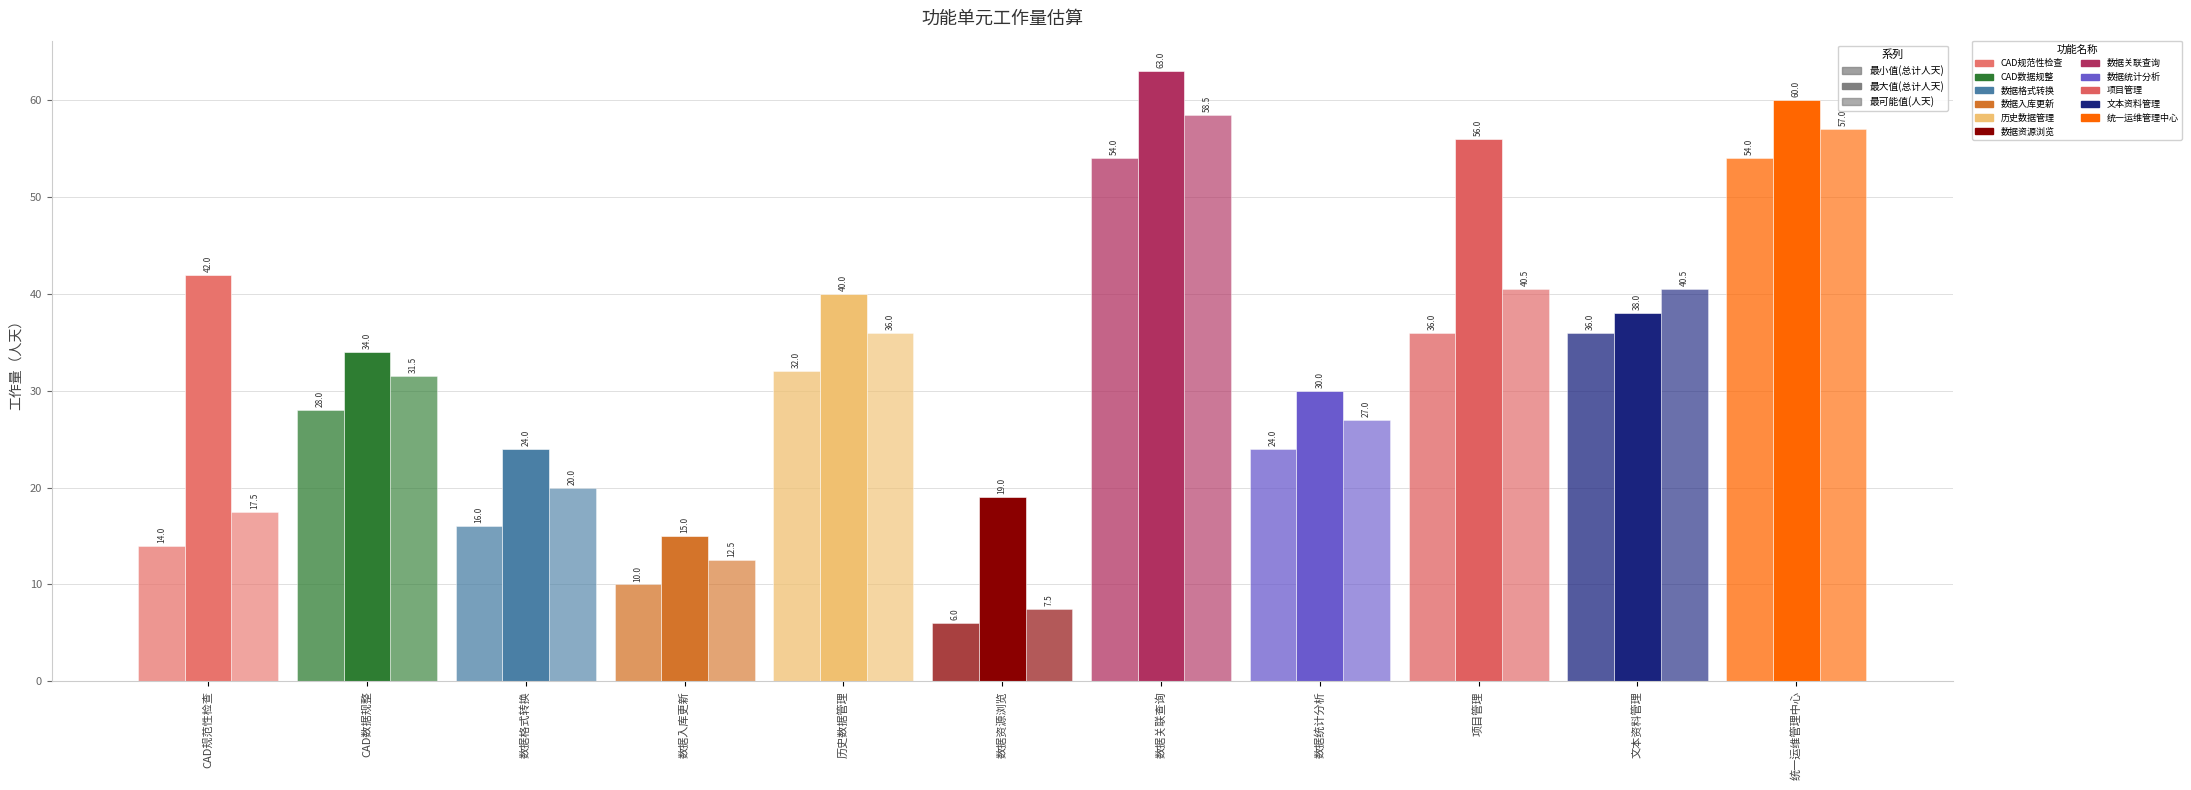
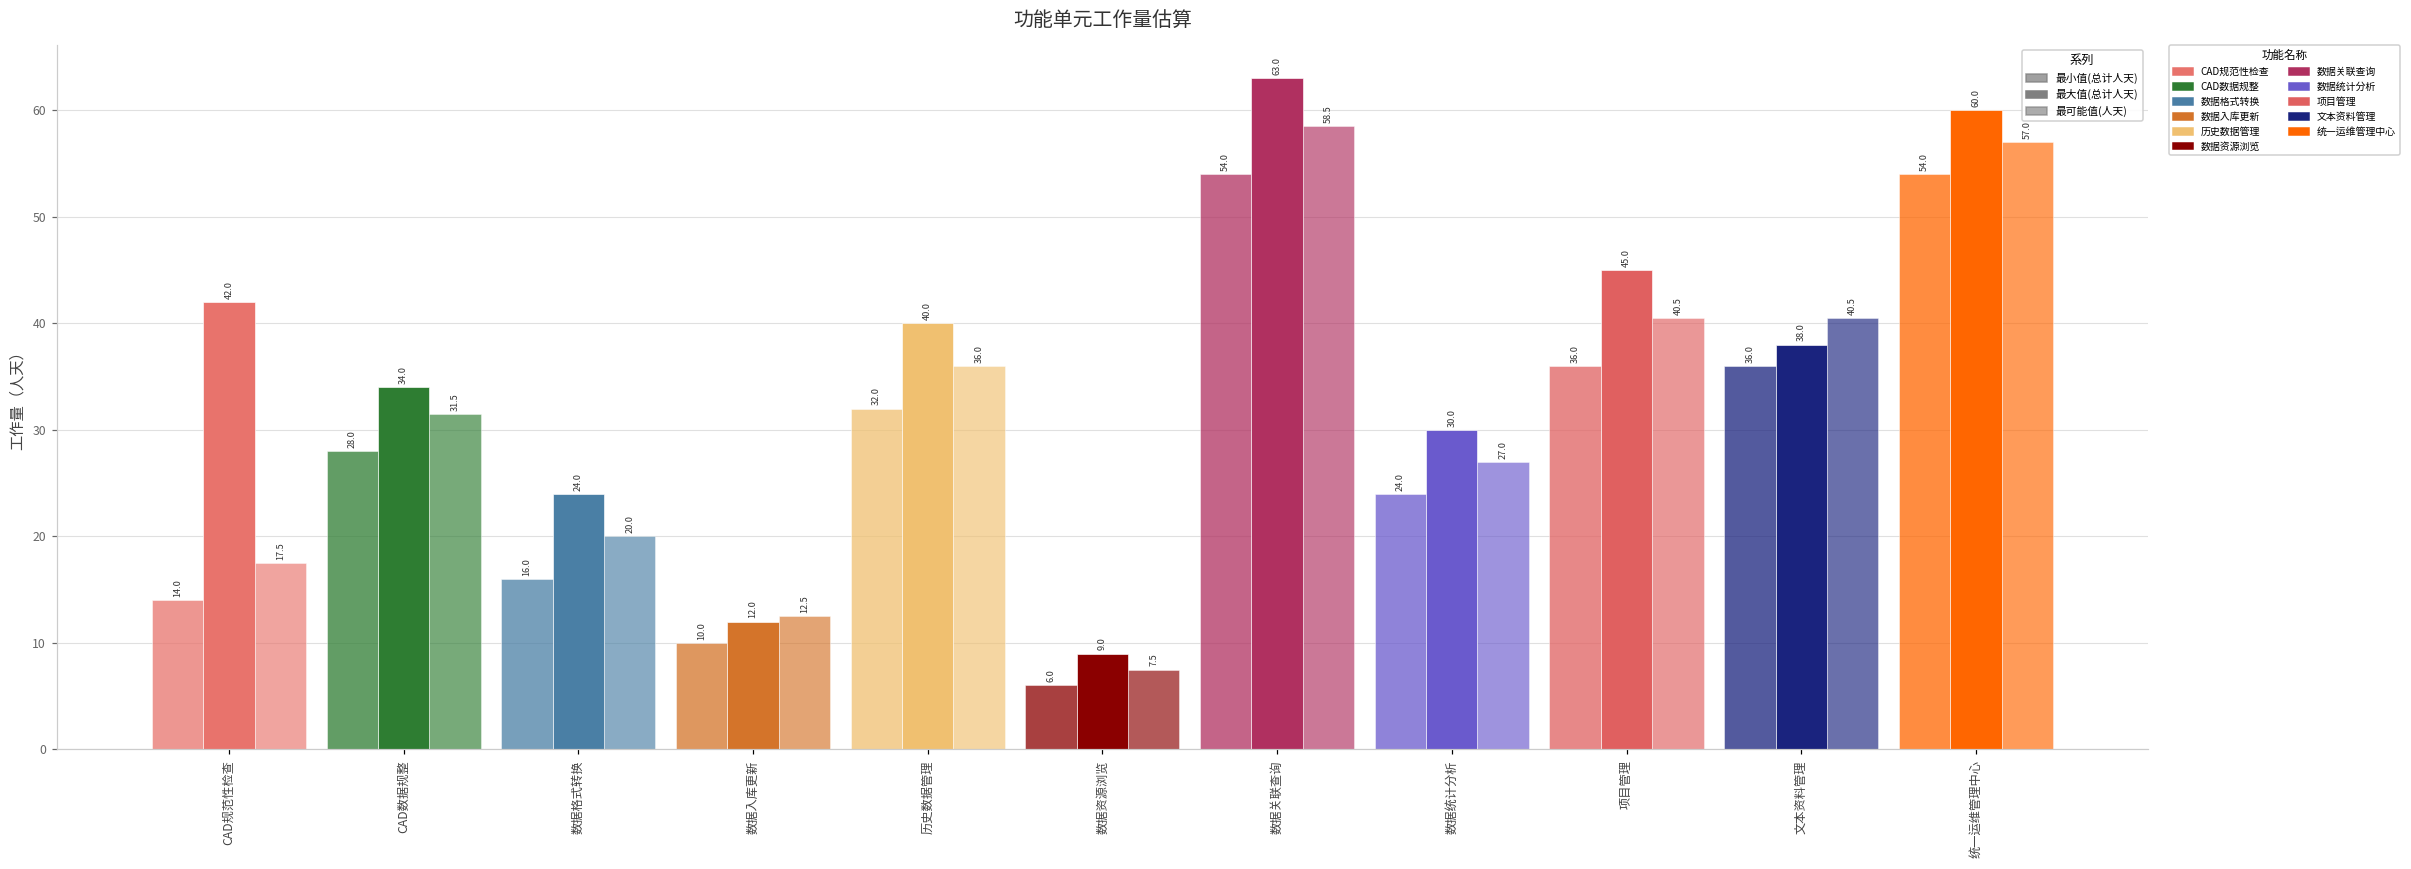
数据入库更新: 15.0 -> 12.0
数据资源浏览: 19.0 -> 9.0
项目管理: 56.0 -> 45.0
